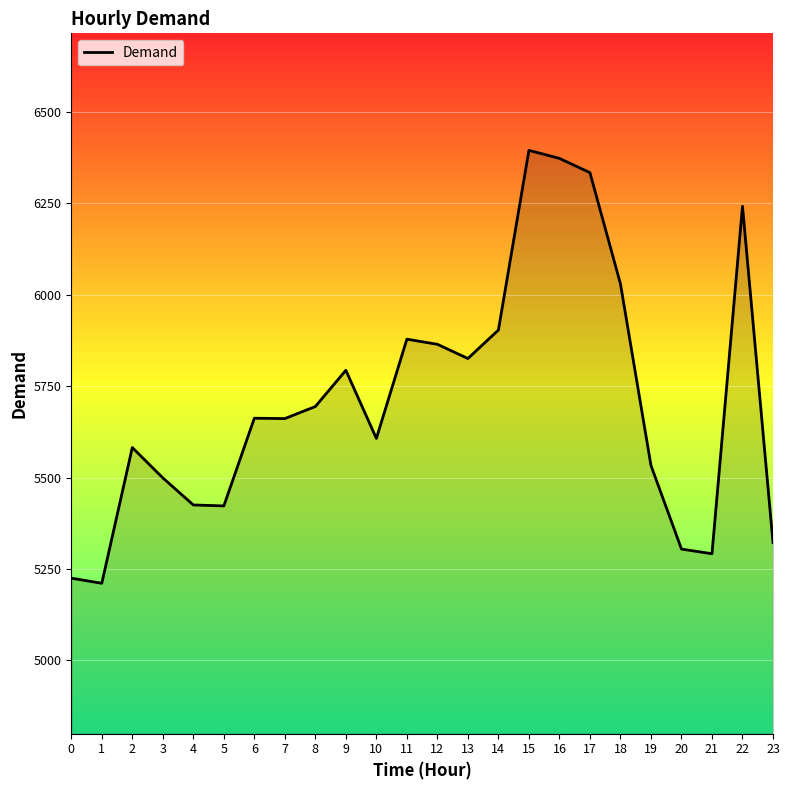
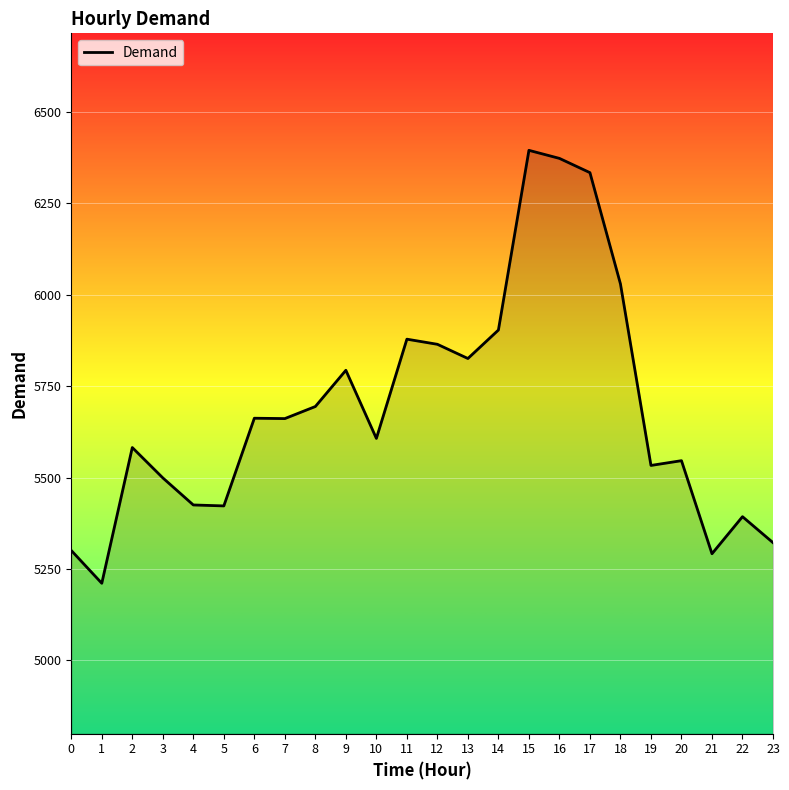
0: 5230 -> 5300
20: 5300 -> 5550
22: 6240 -> 5390
